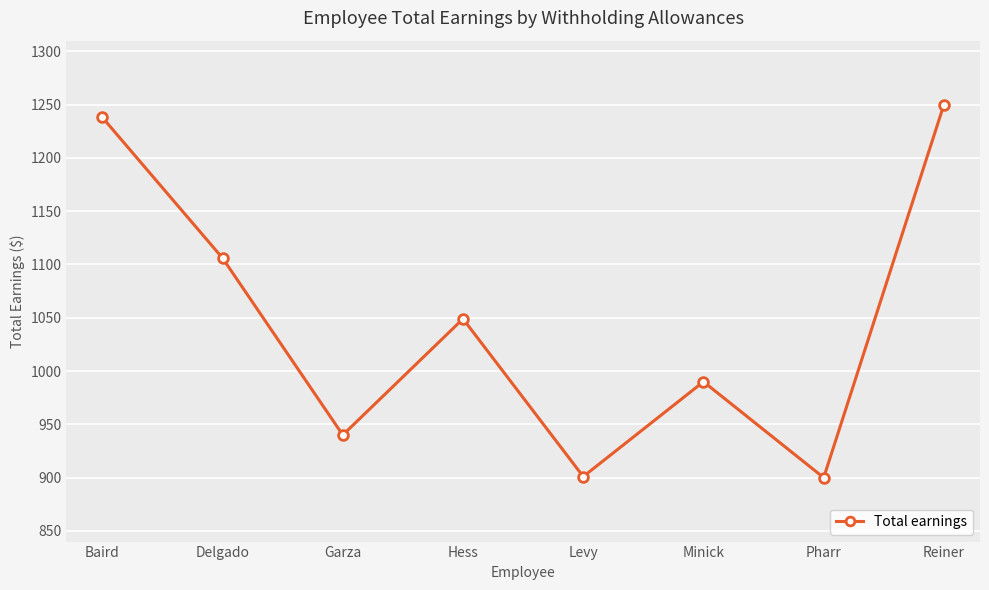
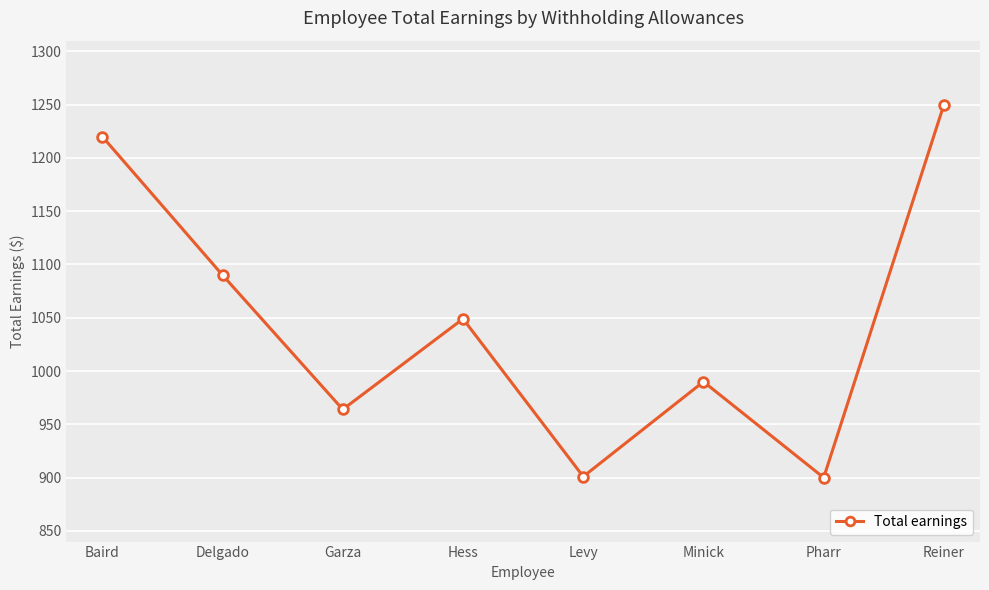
Baird: 1238 -> 1220
Delgado: 1106 -> 1090
Garza: 940 -> 964
